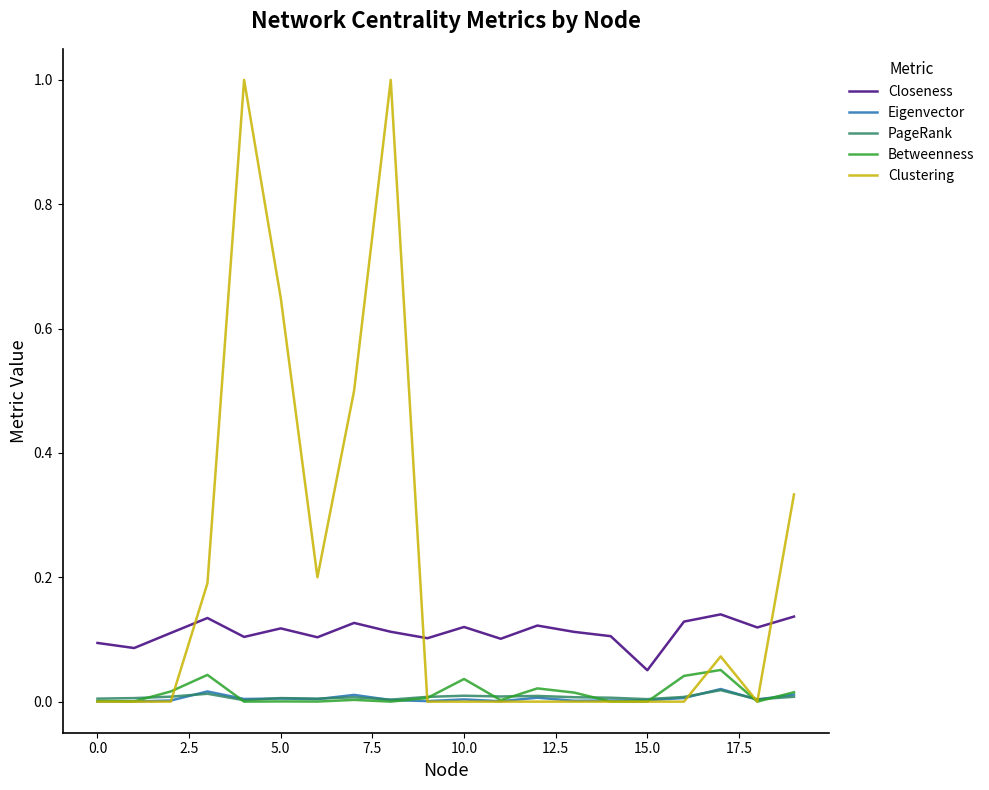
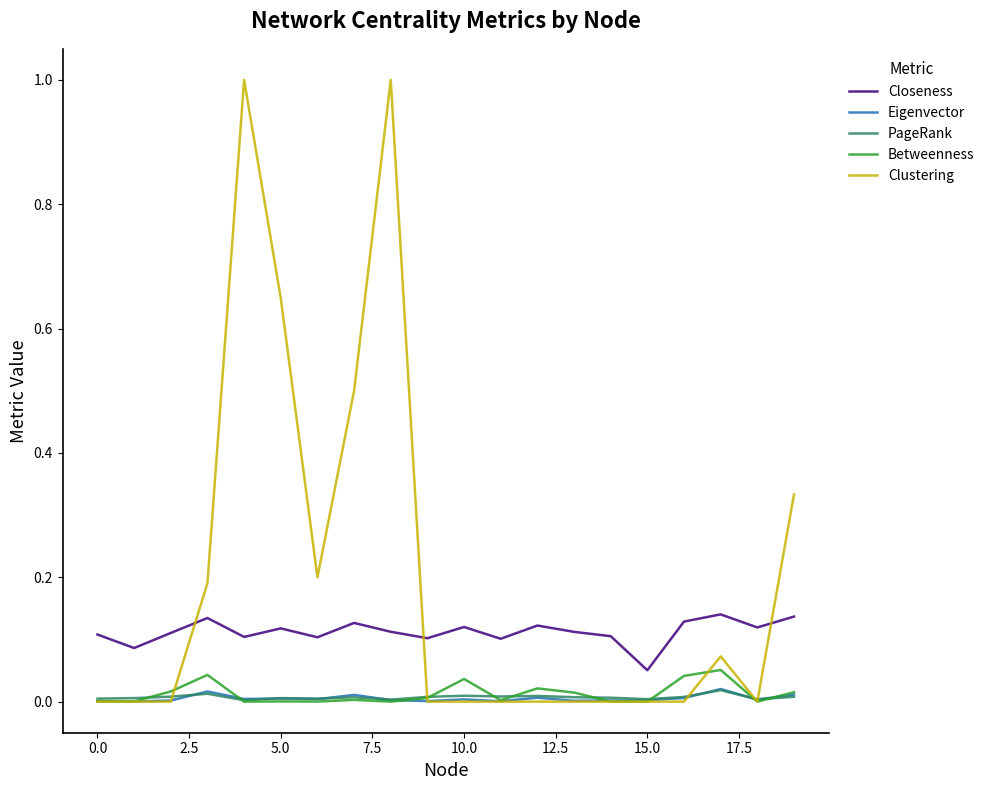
Closeness, 0.0: 0.09 -> 0.11
